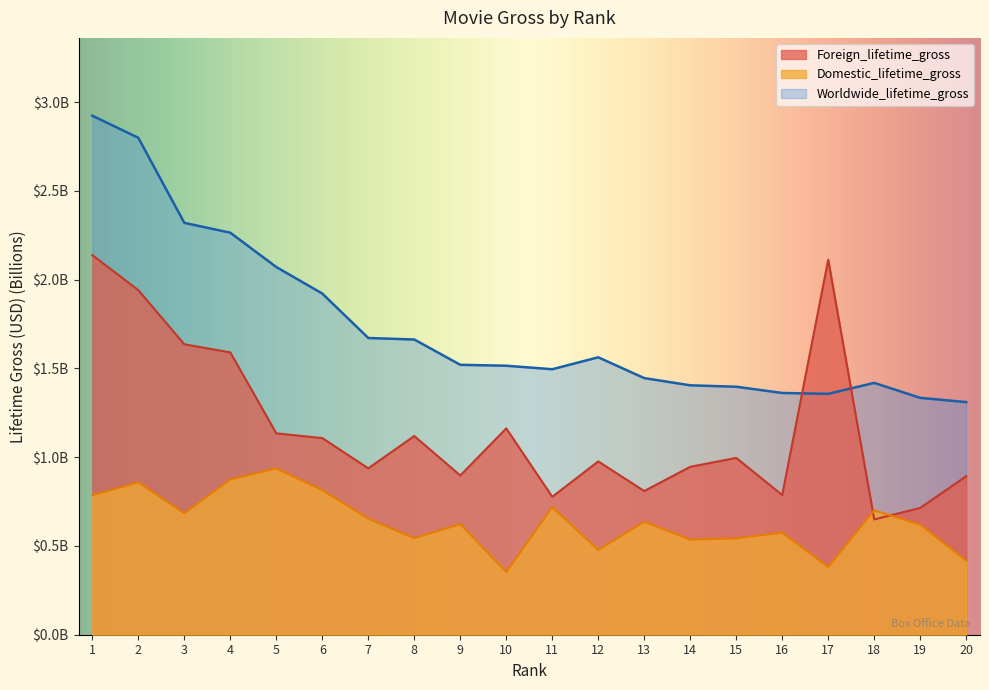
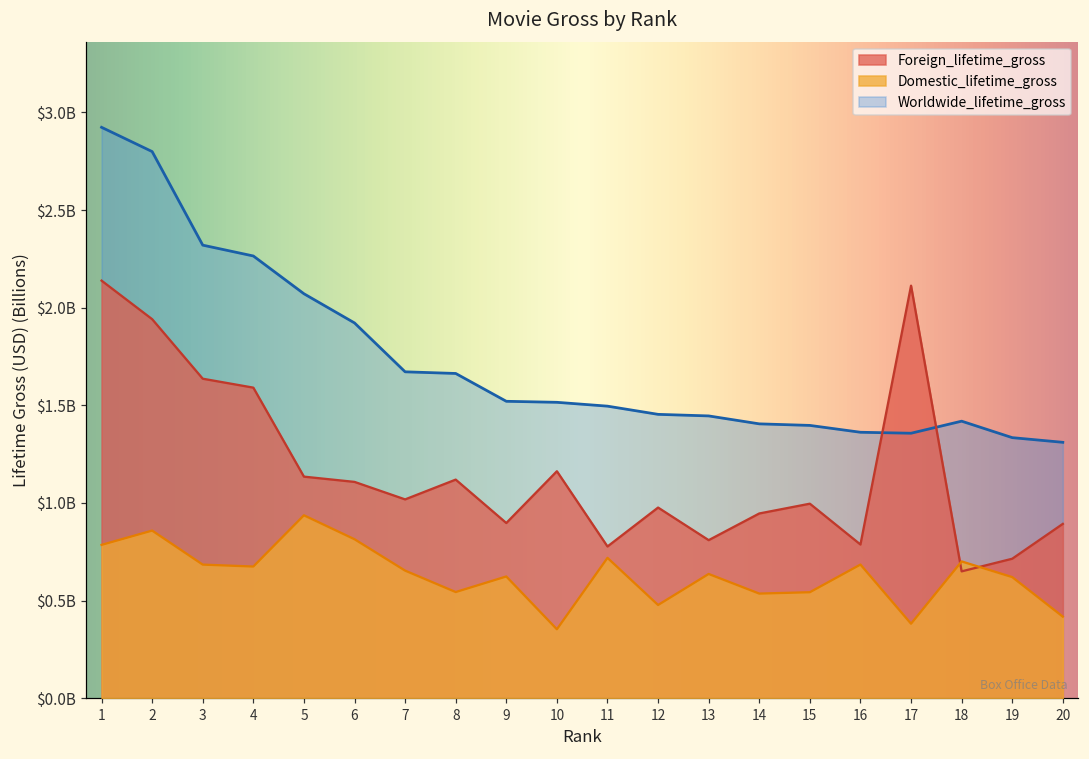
Domestic_lifetime_gross, 4: $870000000 -> $670000000
Foreign_lifetime_gross, 7: $940000000 -> $1020000000
Worldwide_lifetime_gross, 12: $1560000000 -> $1450000000
Domestic_lifetime_gross, 16: $570000000 -> $680000000
